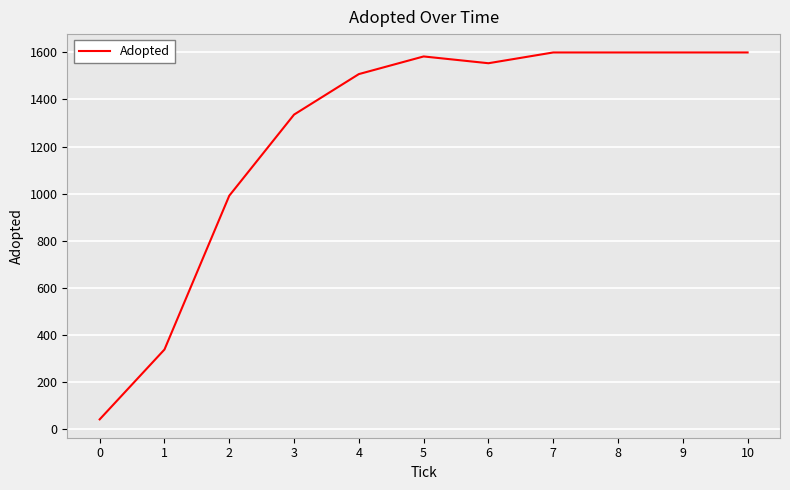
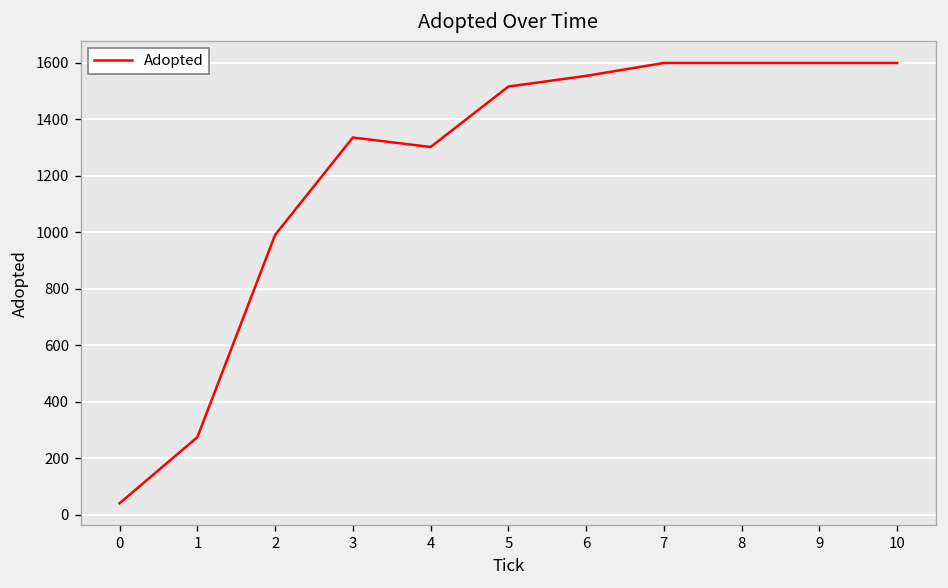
1: 340 -> 270
4: 1510 -> 1300
5: 1580 -> 1520
